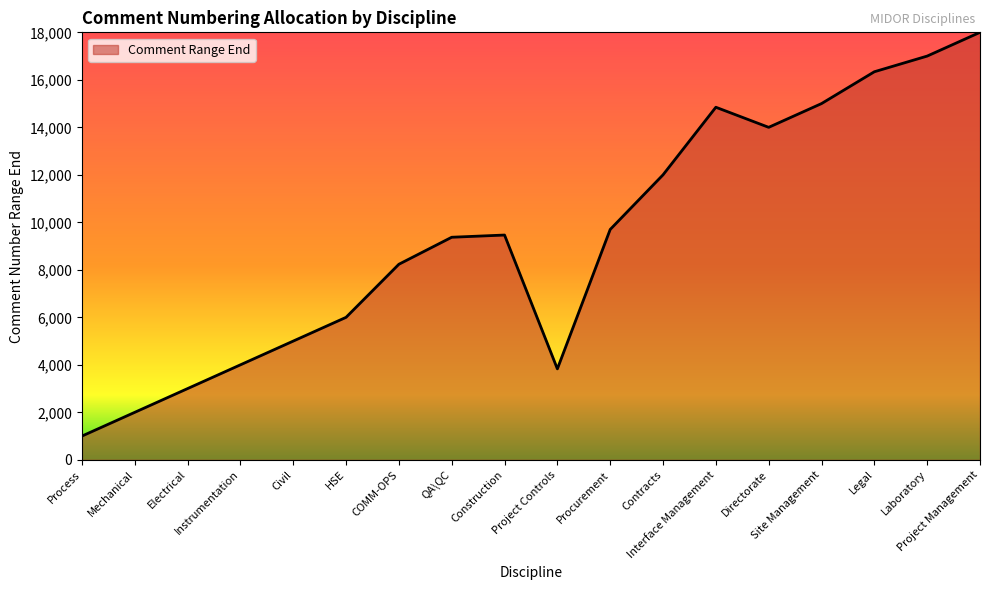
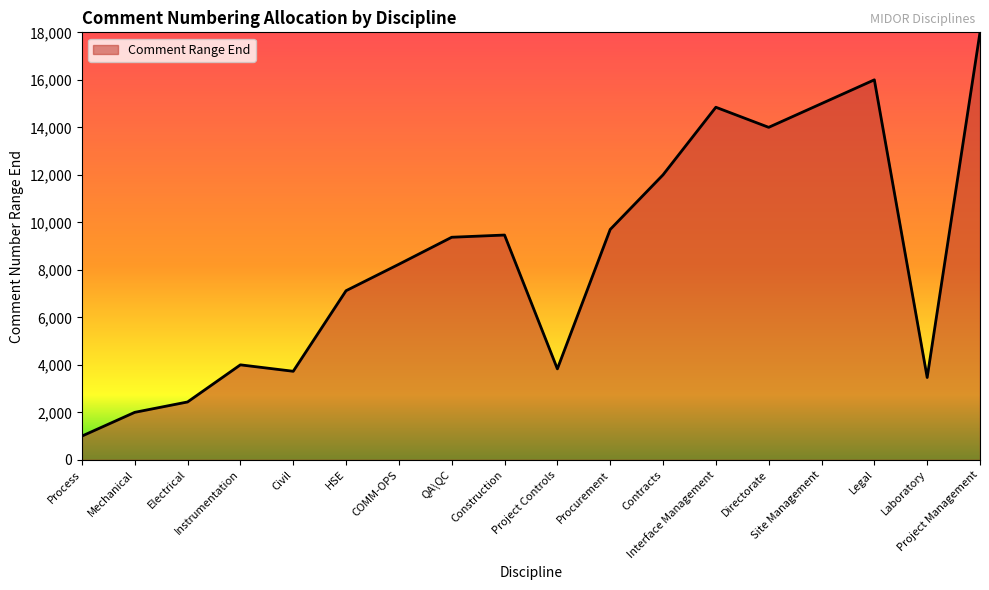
Electrical: 3,000 -> 2,400
Civil: 5,000 -> 3,700
HSE: 6,000 -> 7,100
Legal: 16,300 -> 16,000
Laboratory: 17,000 -> 3,500
